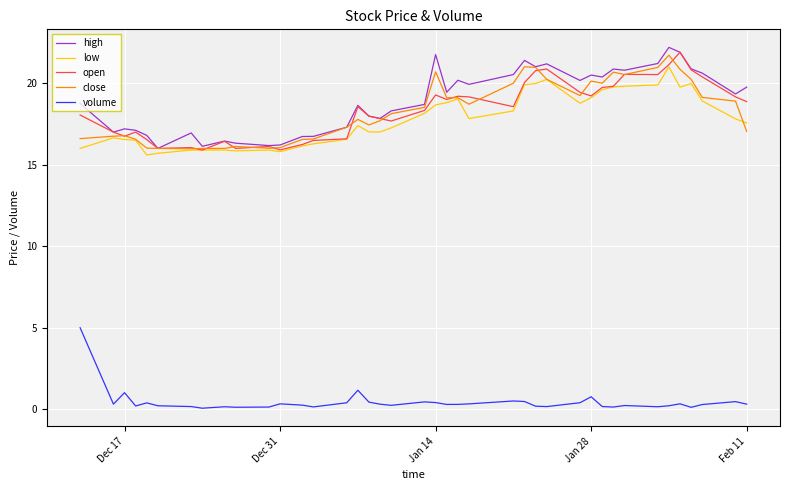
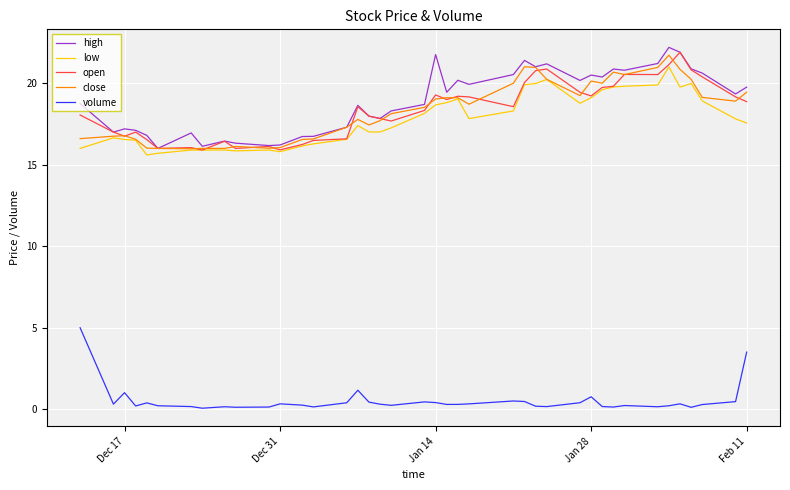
close, Jan 14: 20.7 -> 19.0
close, Feb 11: 17.0 -> 19.5
volume, Feb 11: 0.3 -> 3.5
